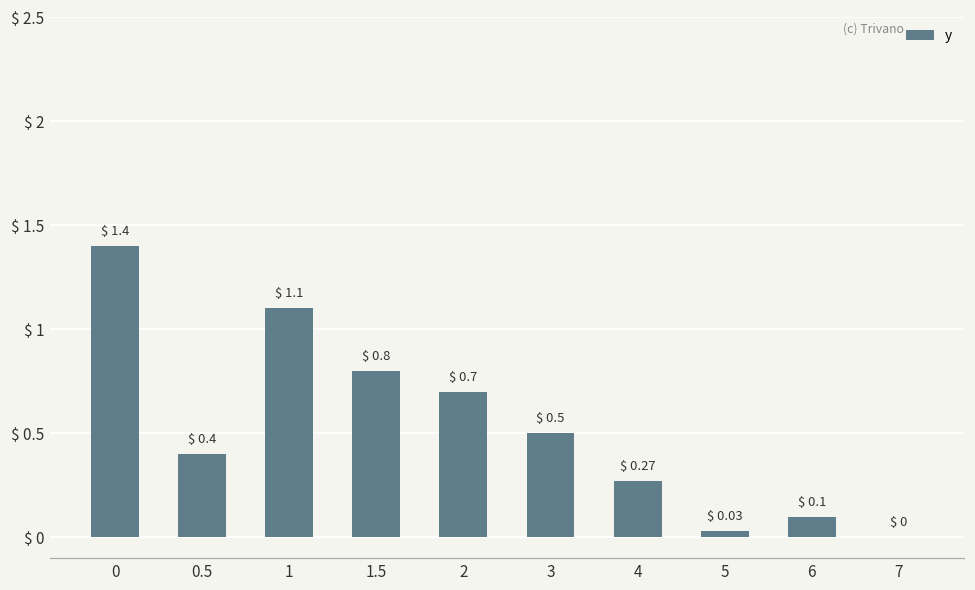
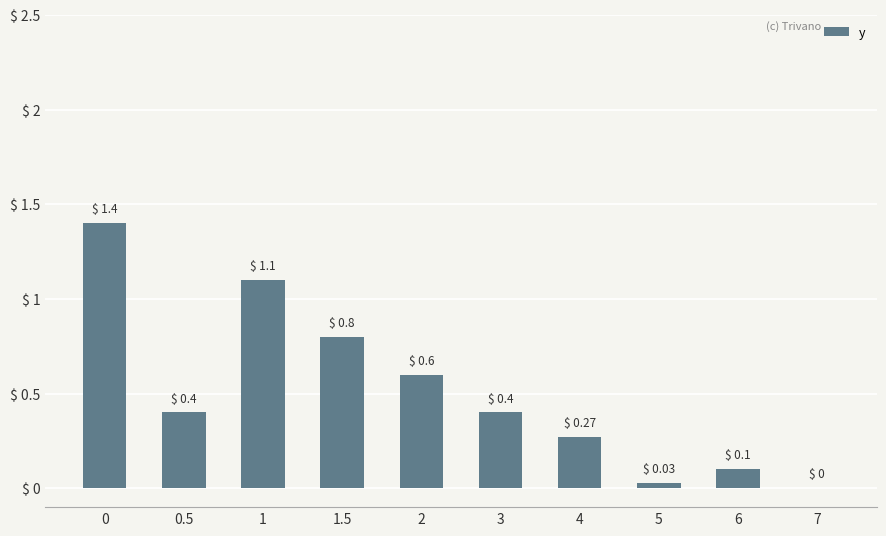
2: 0.7 -> 0.6
3: 0.5 -> 0.4
